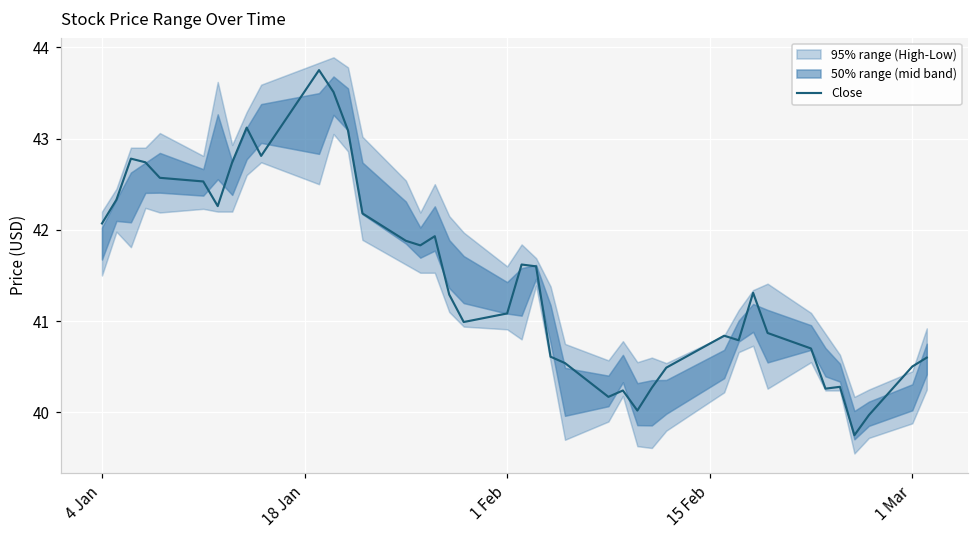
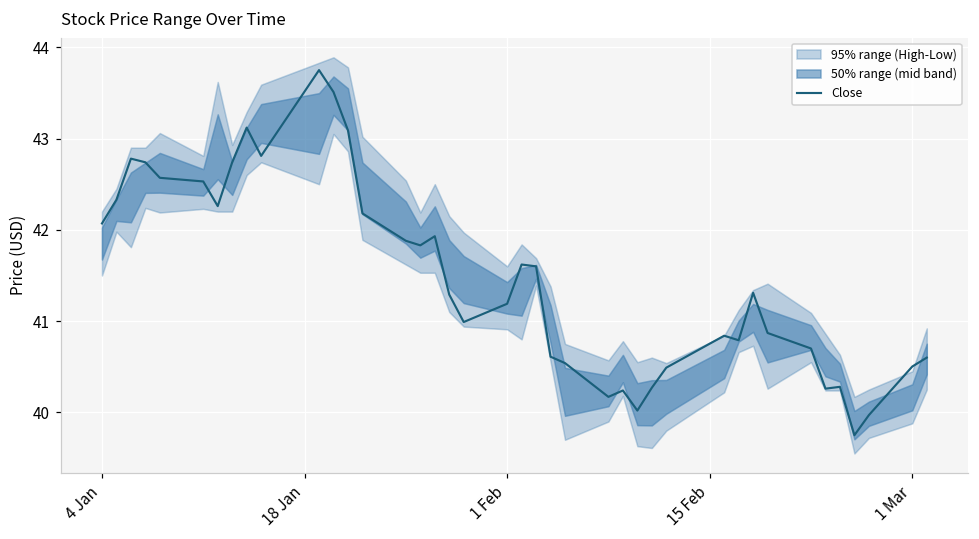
Close, 1 Feb: 41.1 -> 41.2
